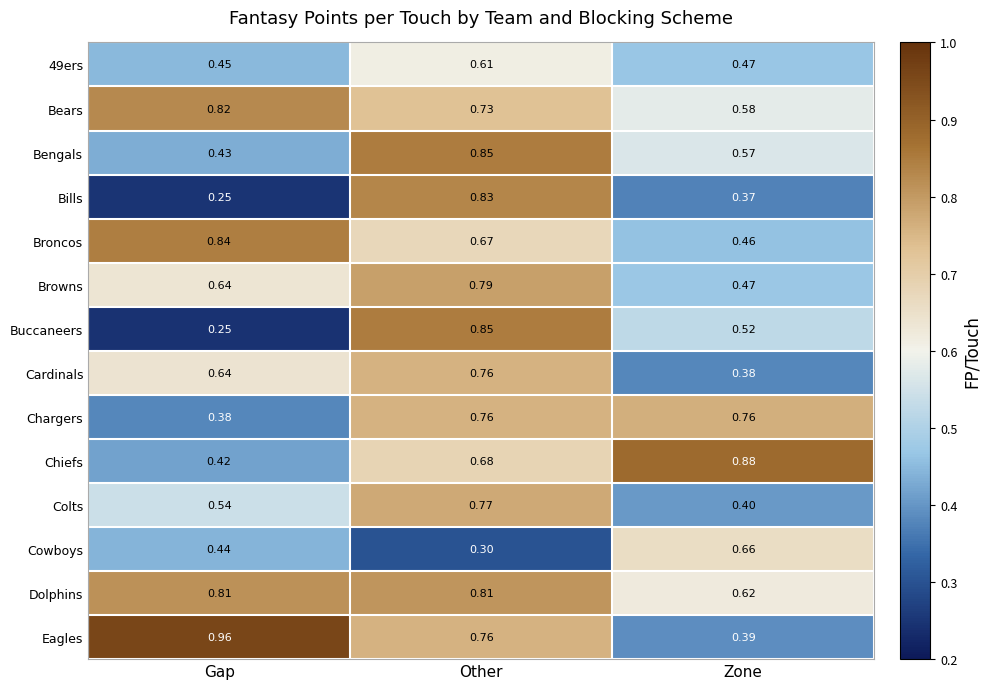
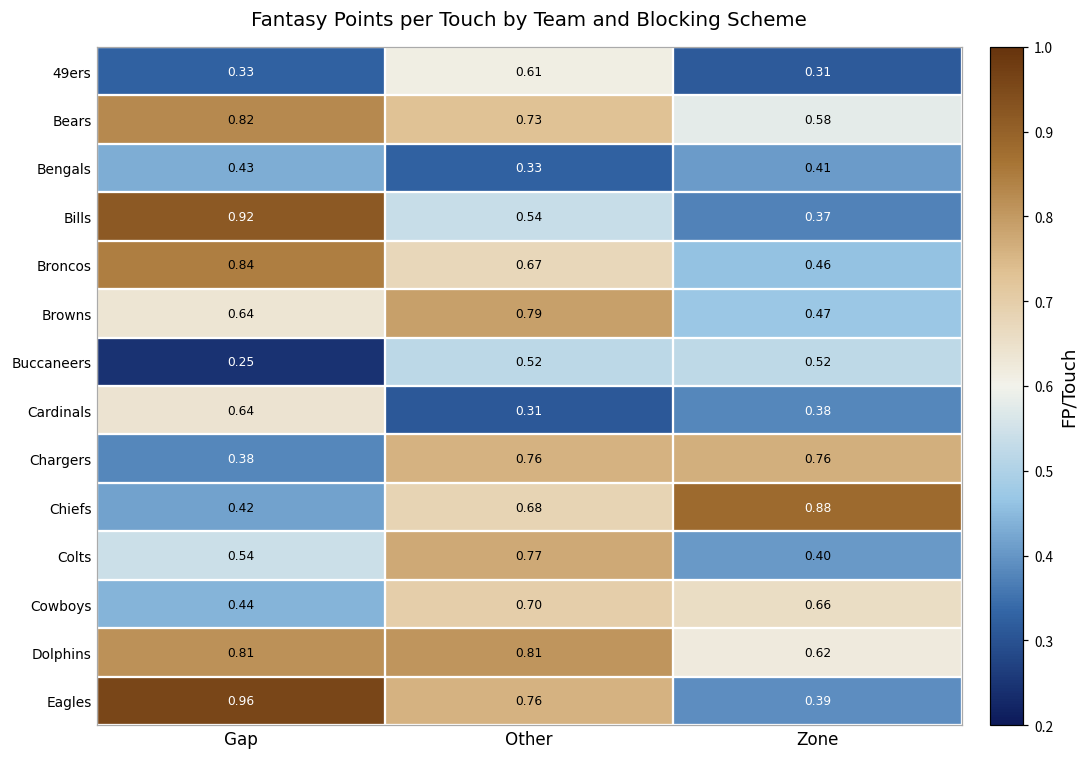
49ers, Gap: 0.45 -> 0.33
49ers, Zone: 0.47 -> 0.31
Bengals, Other: 0.85 -> 0.33
Bengals, Zone: 0.57 -> 0.41
Bills, Gap: 0.25 -> 0.92
Bills, Other: 0.83 -> 0.54
Buccaneers, Other: 0.85 -> 0.52
Cardinals, Other: 0.76 -> 0.31
Cowboys, Other: 0.30 -> 0.70
